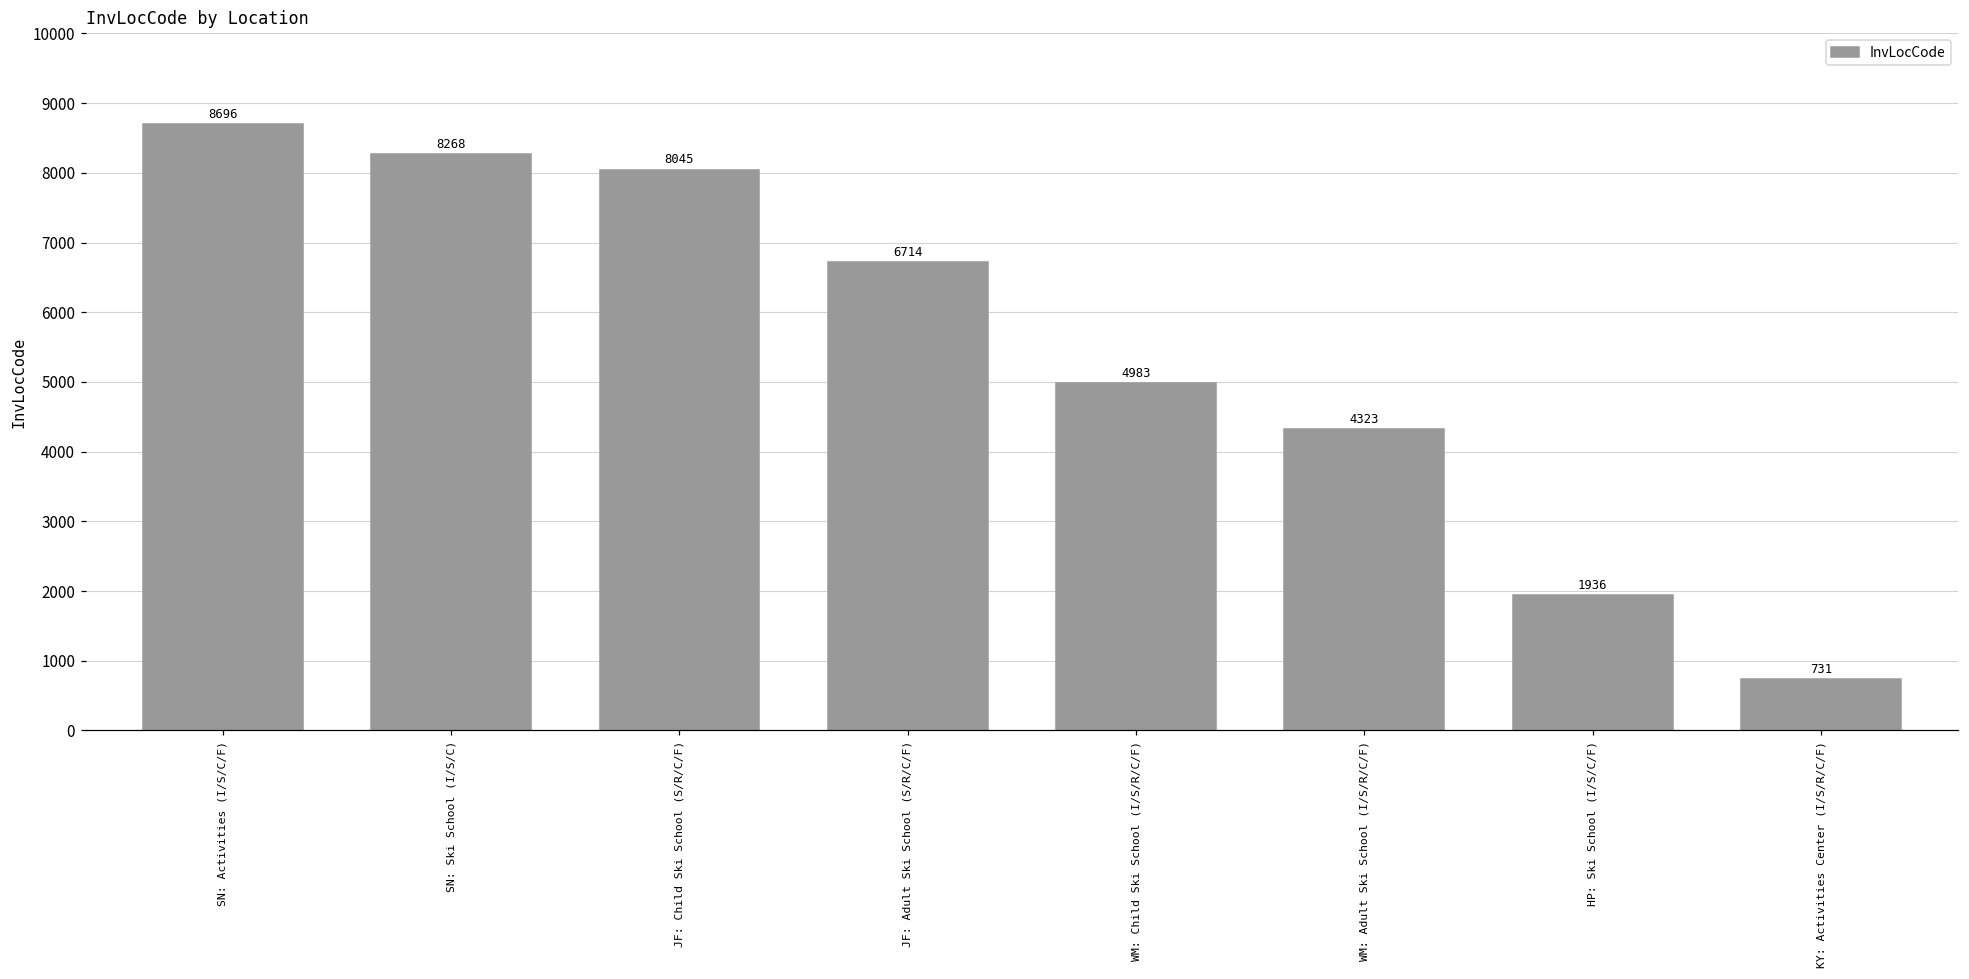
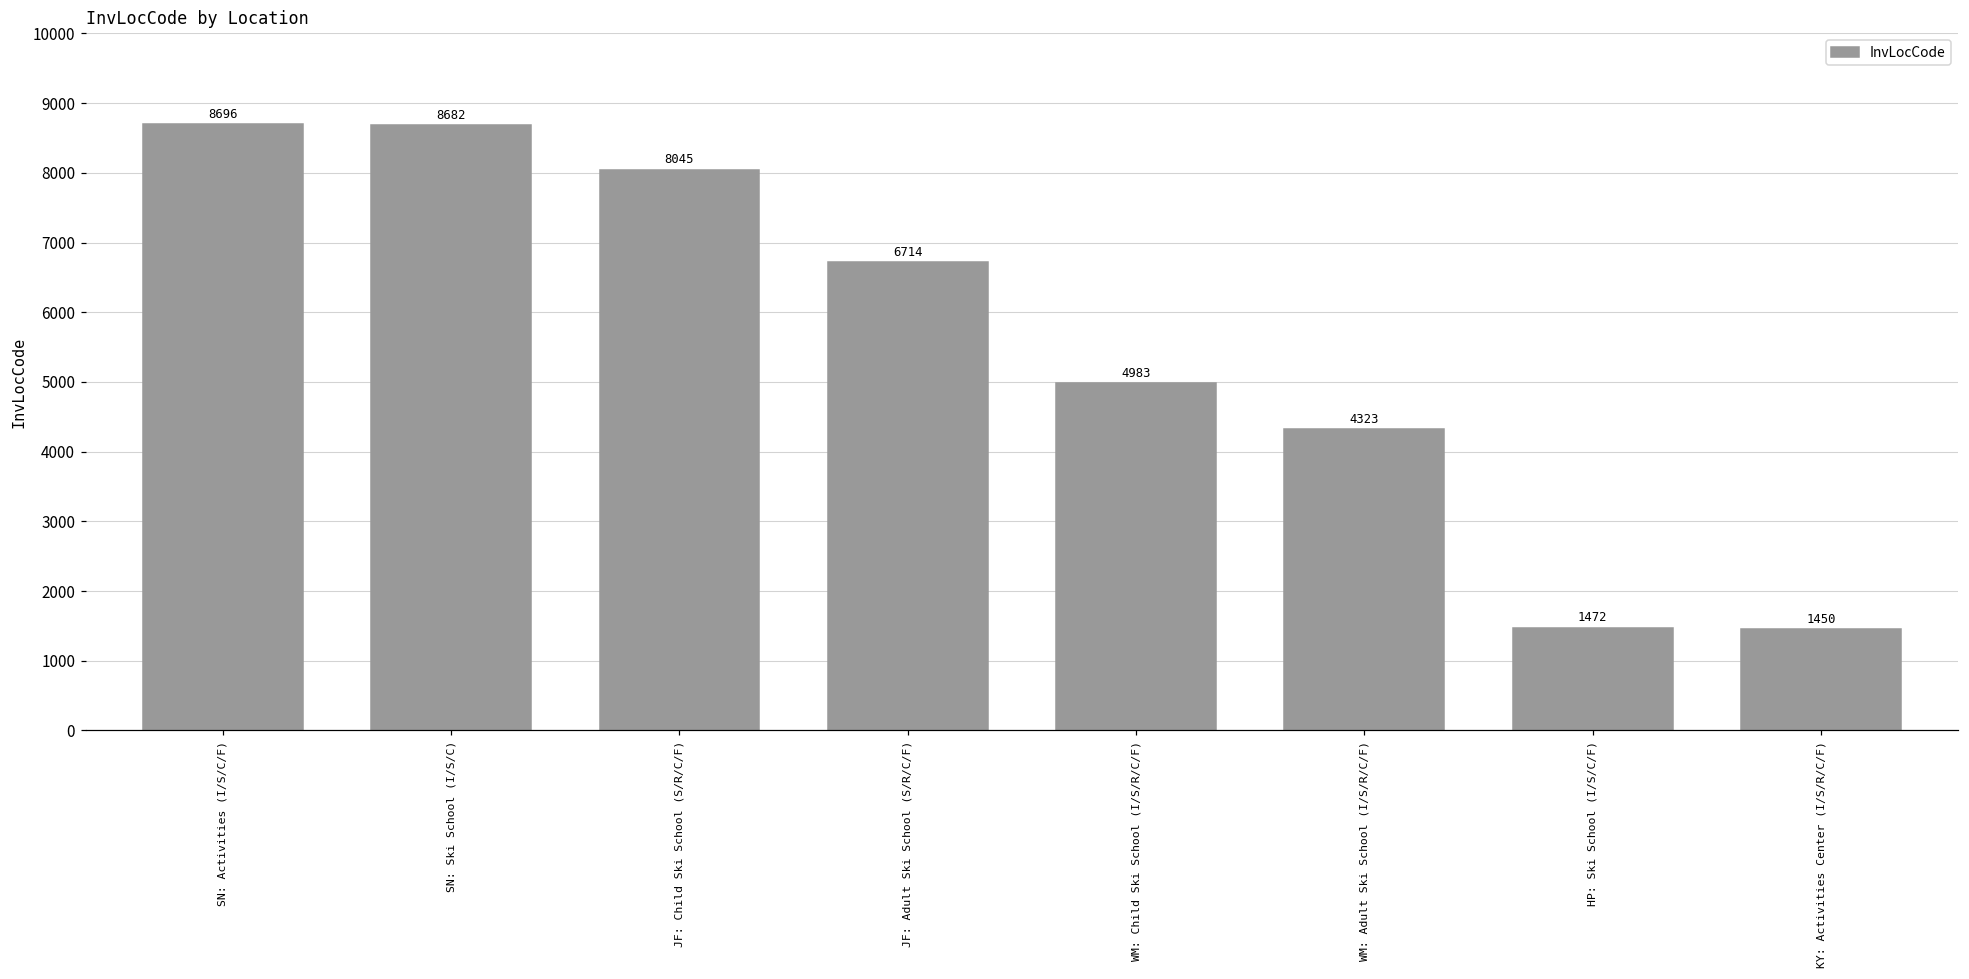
SN: Ski School (I/S/C): 8268 -> 8682
HP: Ski School (I/S/C/F): 1936 -> 1472
KY: Activities Center (I/S/R/C/F): 731 -> 1450
